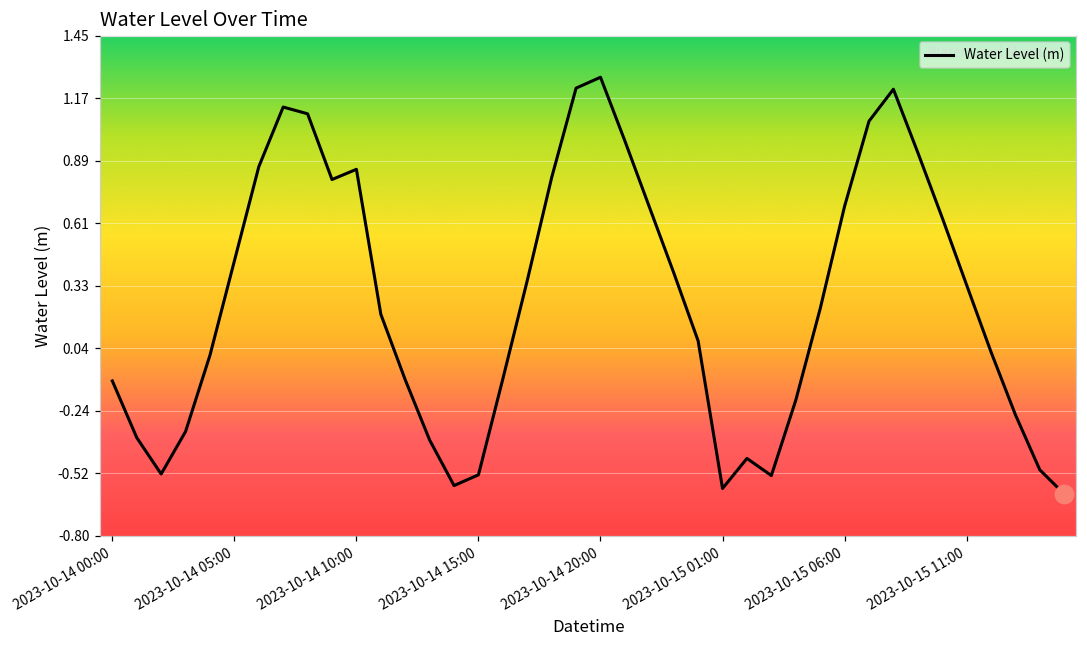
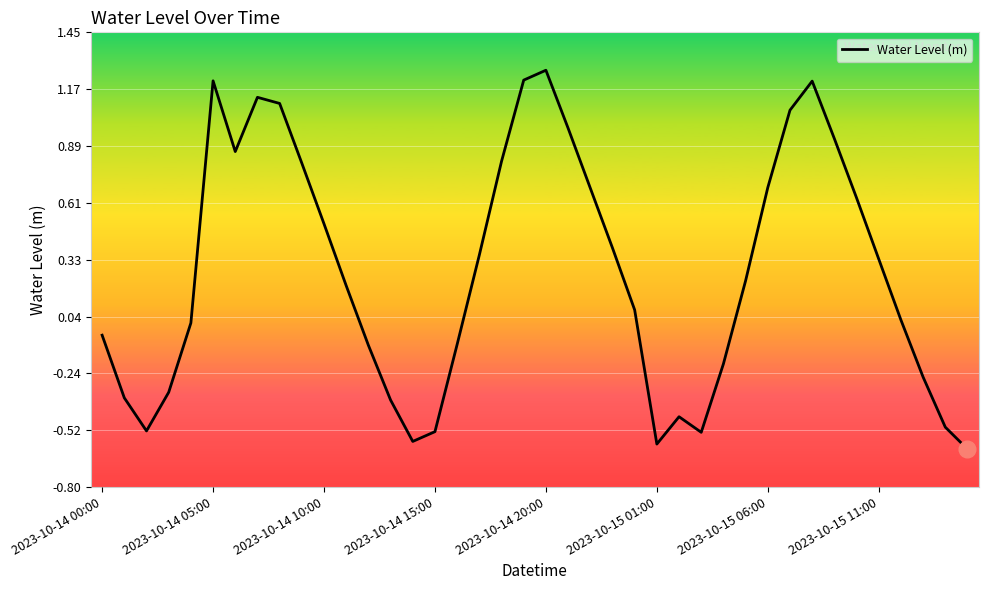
Water Level (m), 2023-10-14 00:00: -0.10 -> -0.05
Water Level (m), 2023-10-14 05:00: 0.44 -> 1.21
Water Level (m), 2023-10-14 10:00: 0.85 -> 0.50
